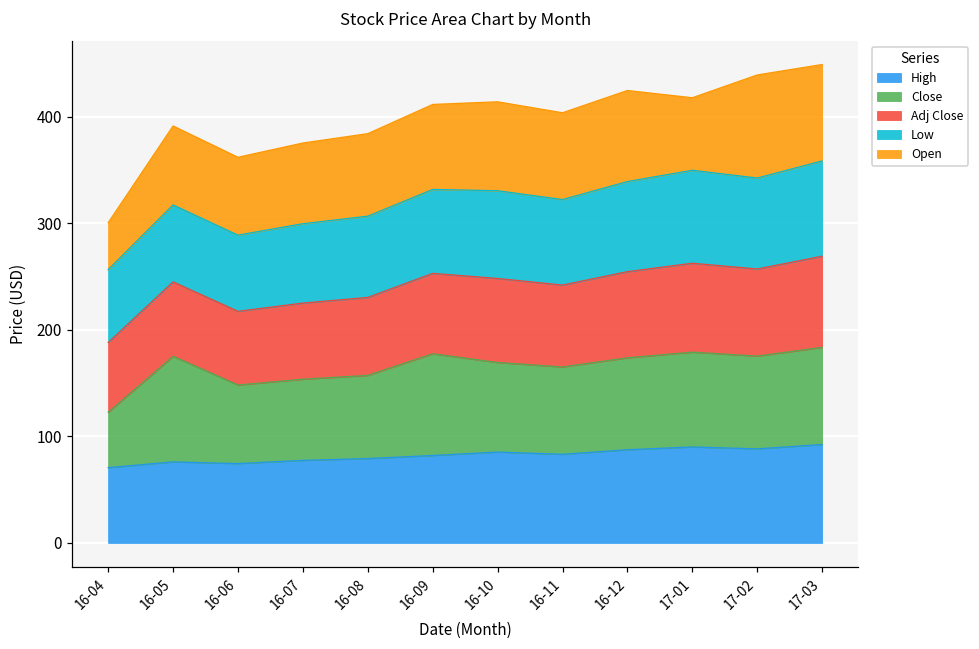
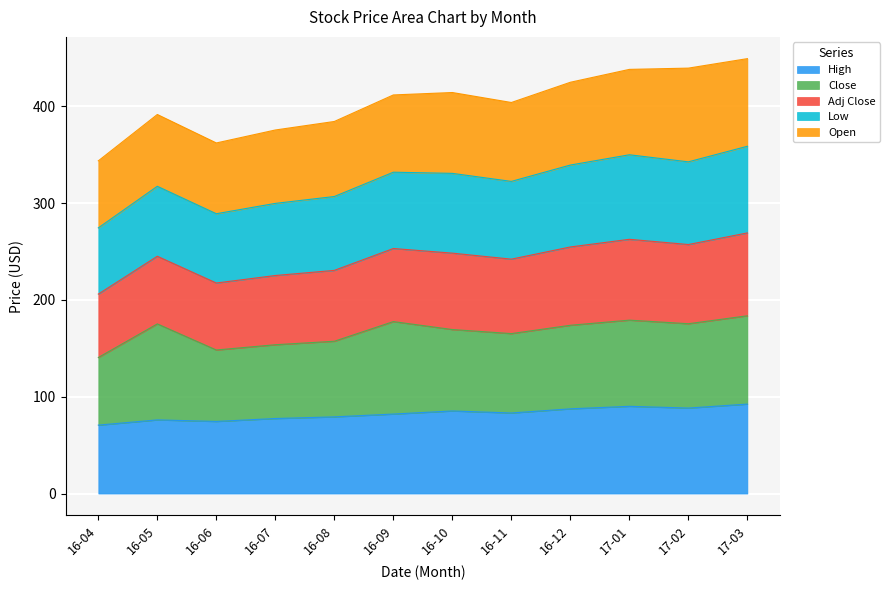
Close, 16-04: 50 -> 70
Open, 16-04: 40 -> 70
Open, 17-01: 70 -> 90
